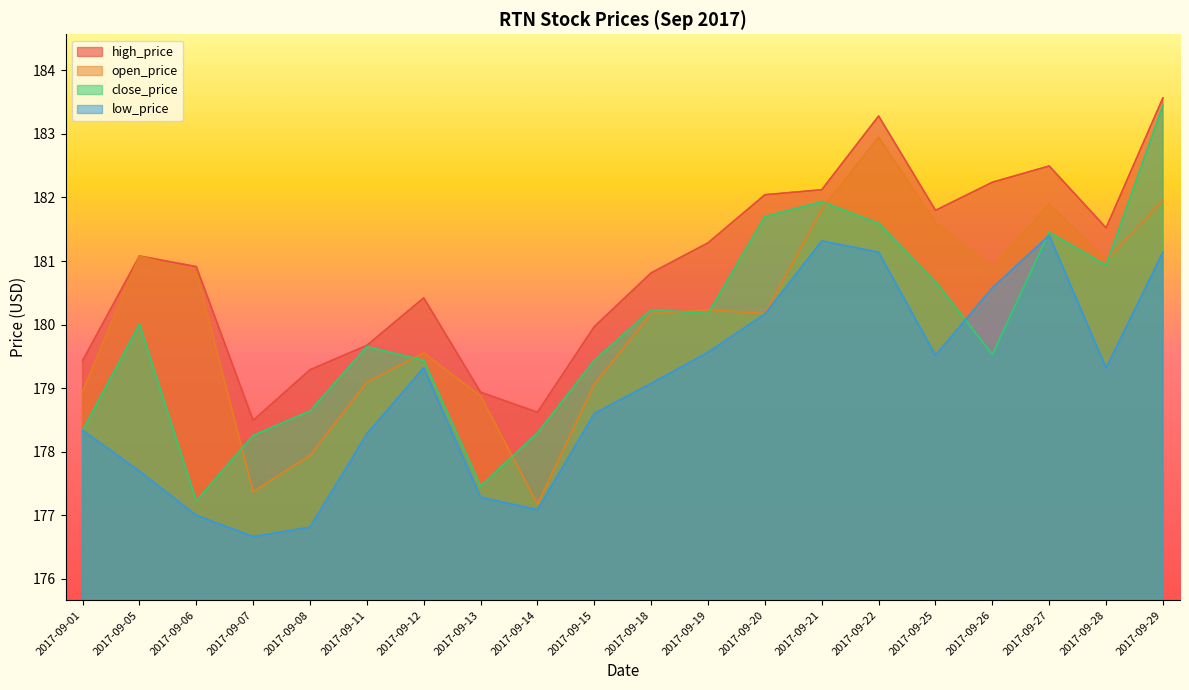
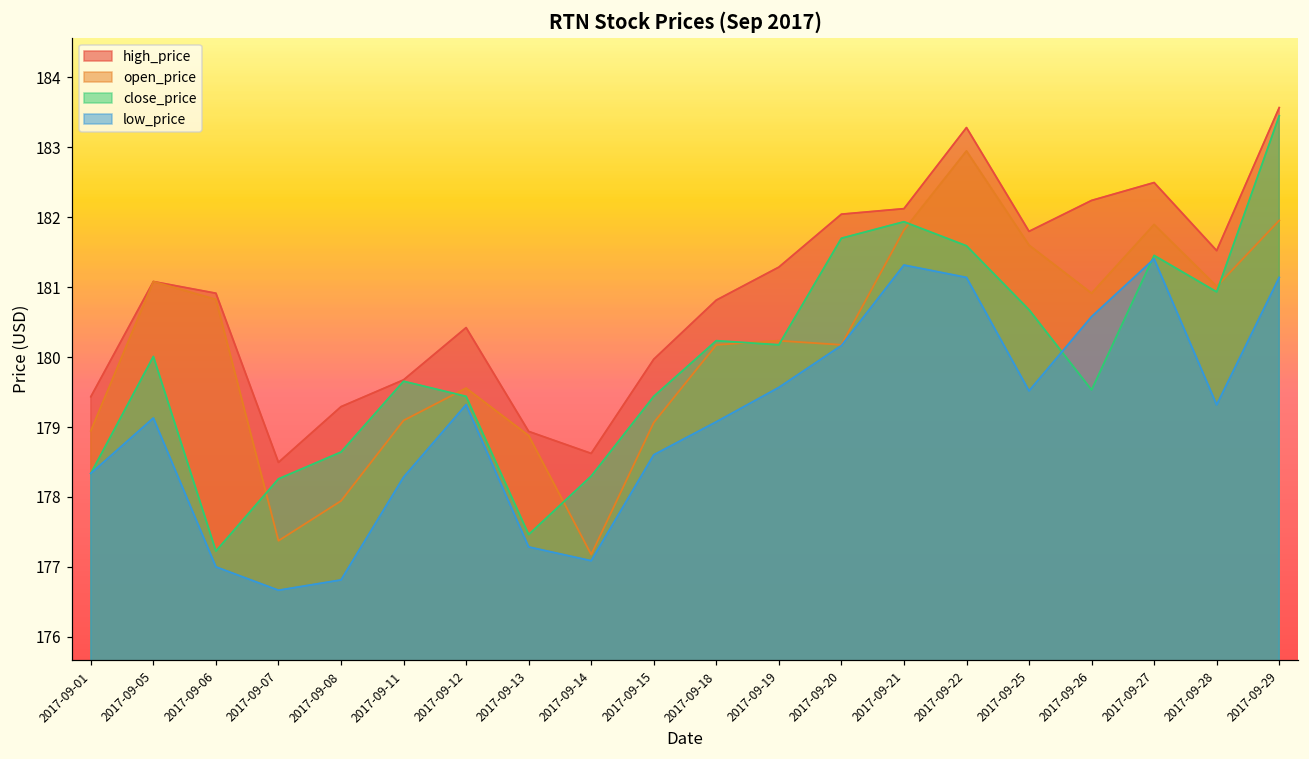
low_price, 2017-09-05: 177.7 -> 179.1
